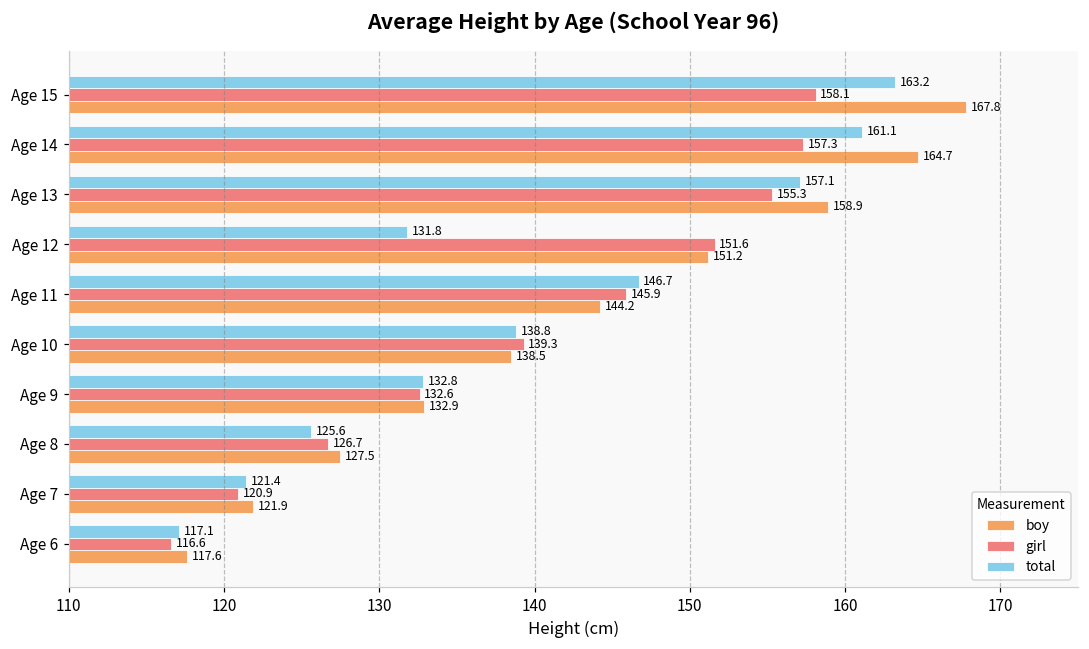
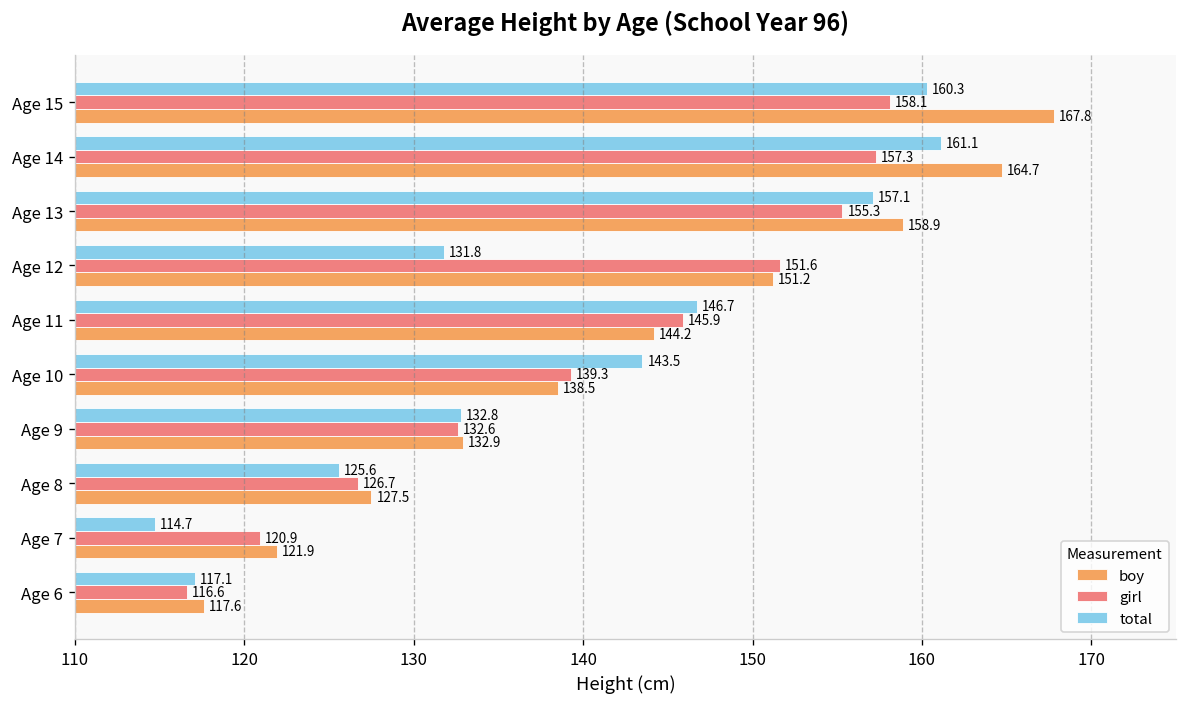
total, Age 15: 163.2 -> 160.3
total, Age 10: 138.8 -> 143.5
total, Age 7: 121.4 -> 114.7
